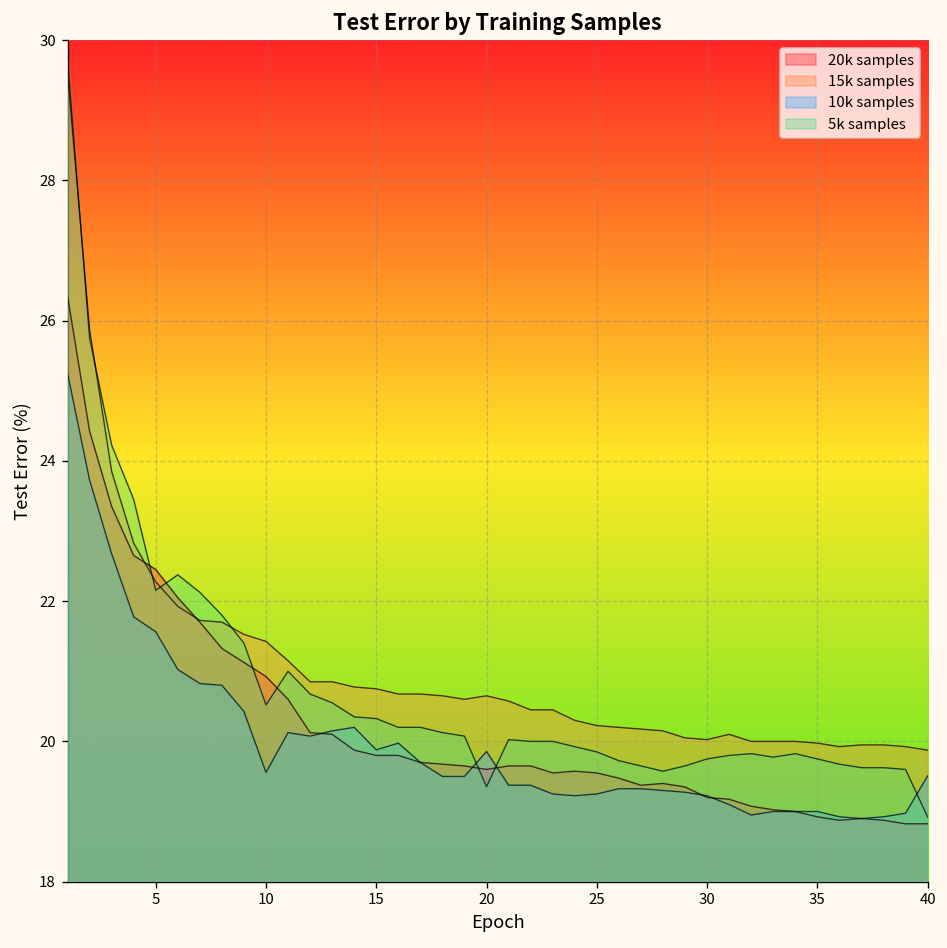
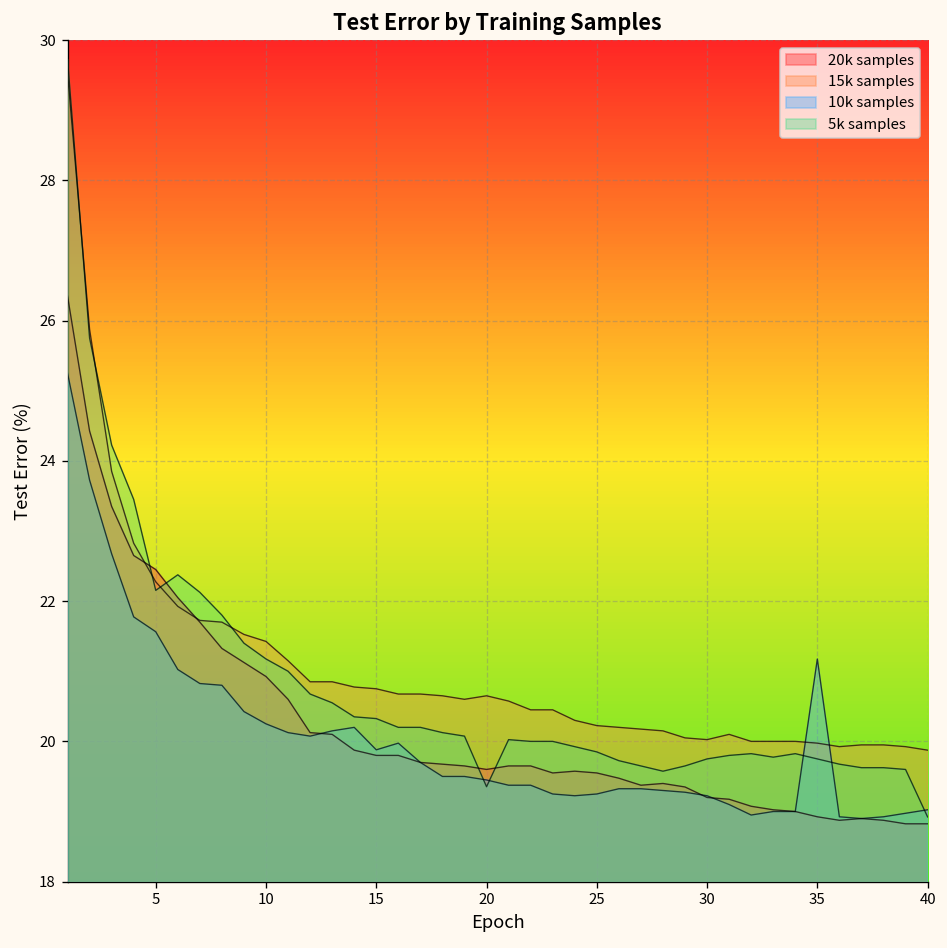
10k samples, 10: 19.6 -> 20.2
5k samples, 10: 20.5 -> 21.2
10k samples, 20: 19.9 -> 19.4
10k samples, 35: 19.0 -> 21.2
10k samples, 40: 19.5 -> 19.0
